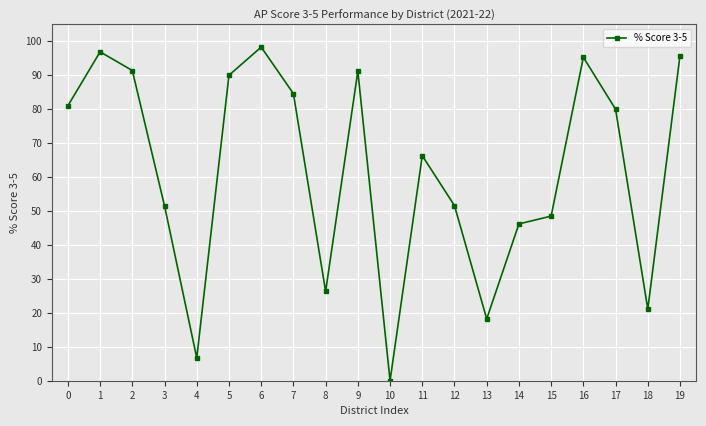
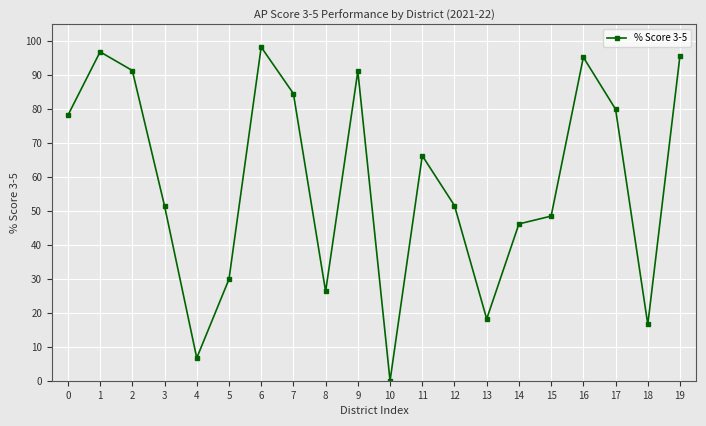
0: 81 -> 78
5: 90 -> 30
18: 21 -> 17
